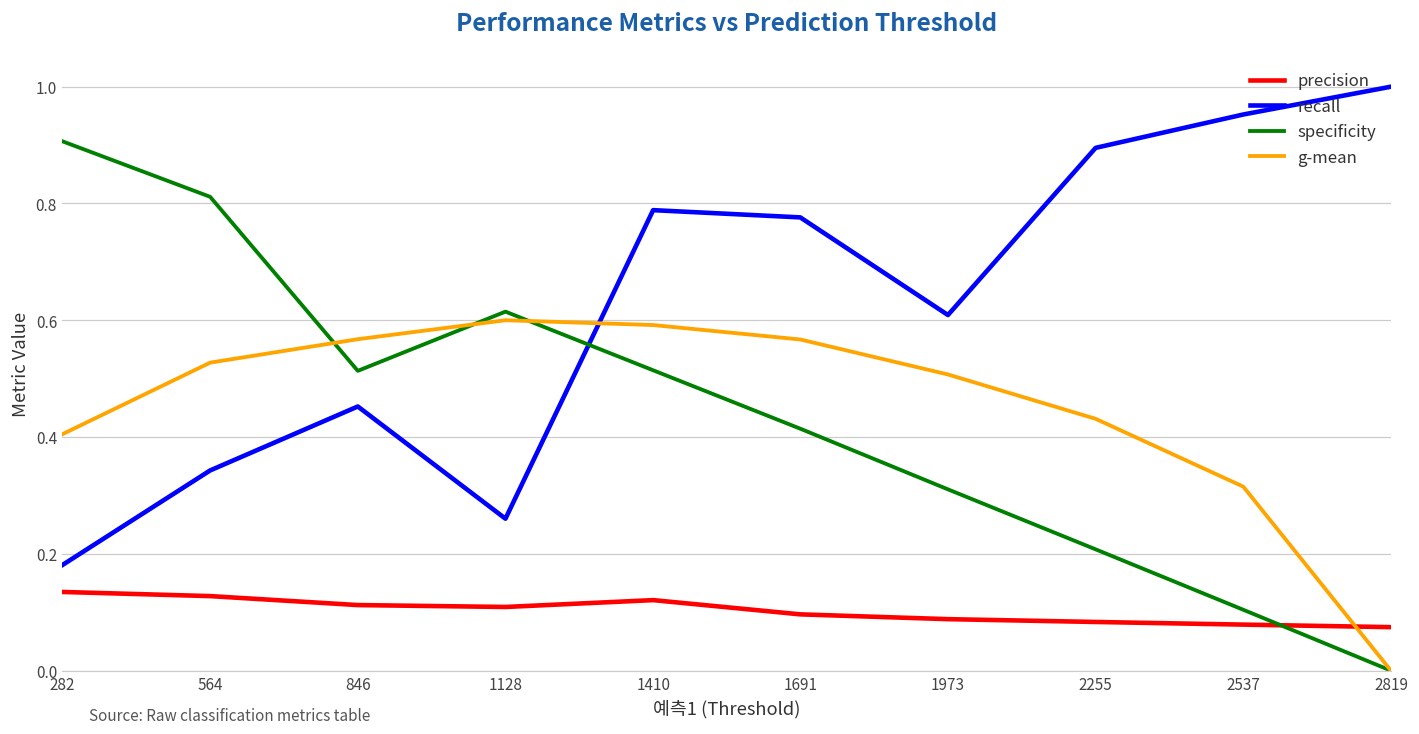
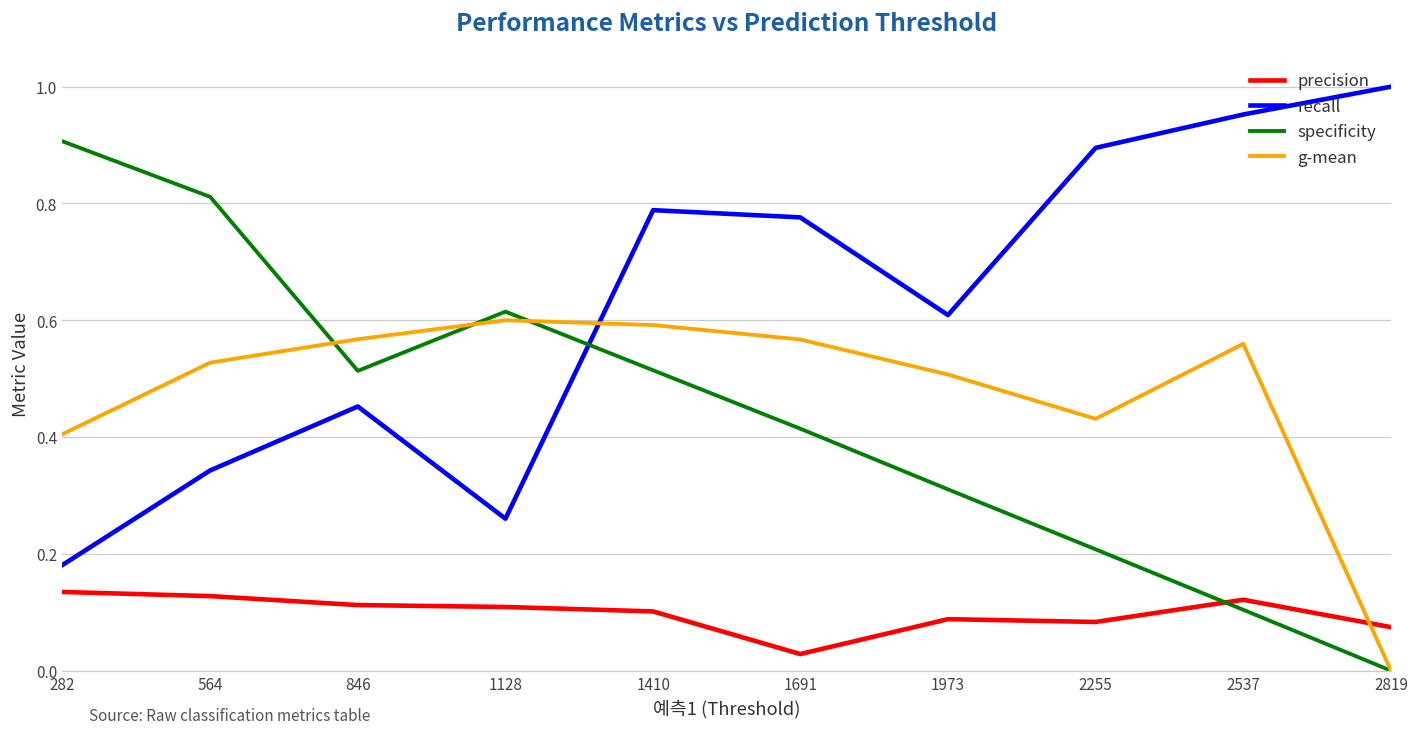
precision, 1410: 0.12 -> 0.10
precision, 1691: 0.10 -> 0.03
precision, 2537: 0.08 -> 0.12
g-mean, 2537: 0.32 -> 0.56
